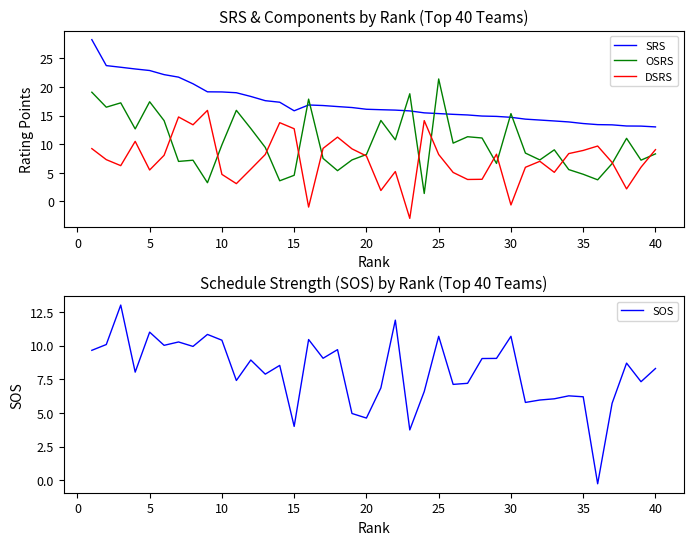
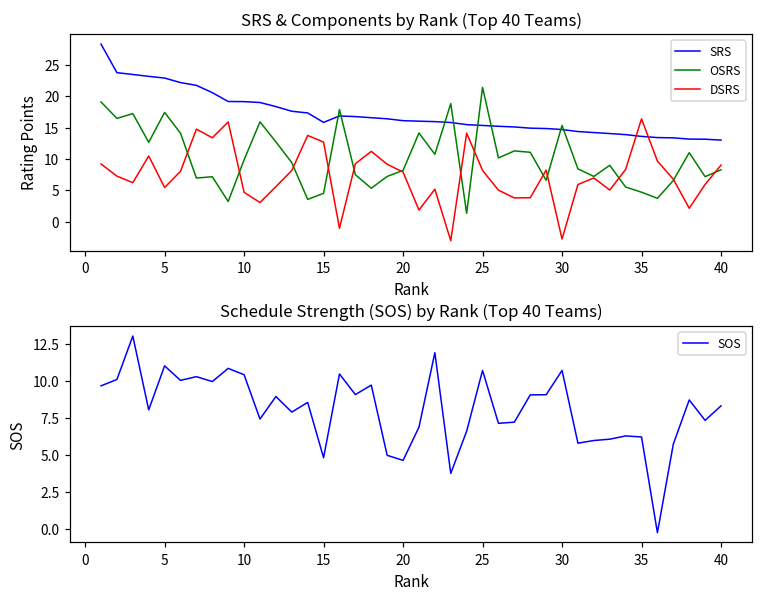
SRS & Components by Rank (Top 40 Teams), DSRS, 30: -1 -> -3
SRS & Components by Rank (Top 40 Teams), DSRS, 35: 9 -> 16
Schedule Strength (SOS) by Rank (Top 40 Teams), 15: 4.0 -> 4.8
